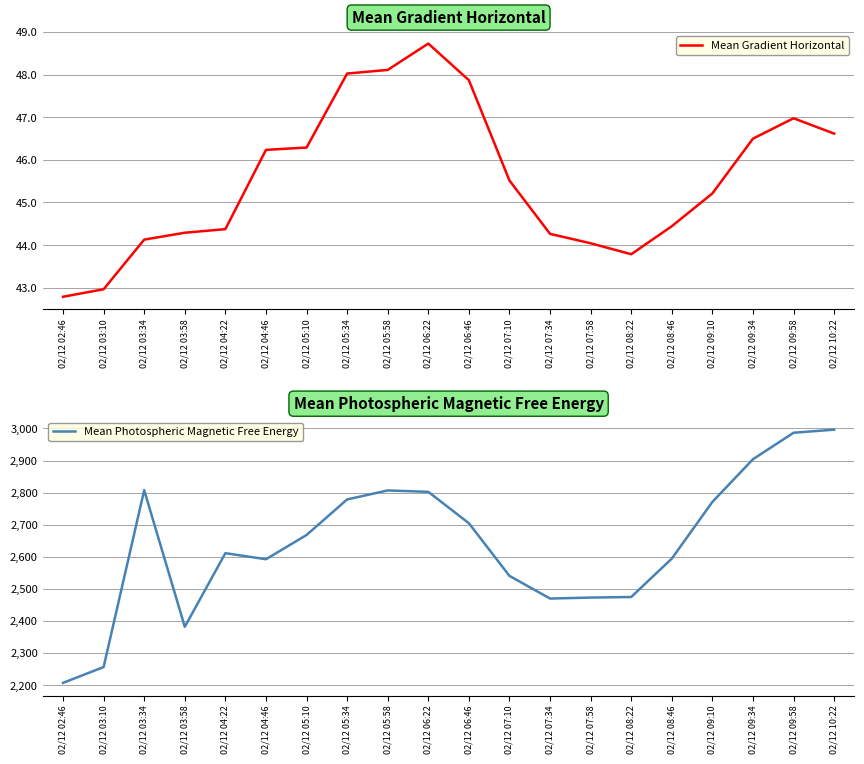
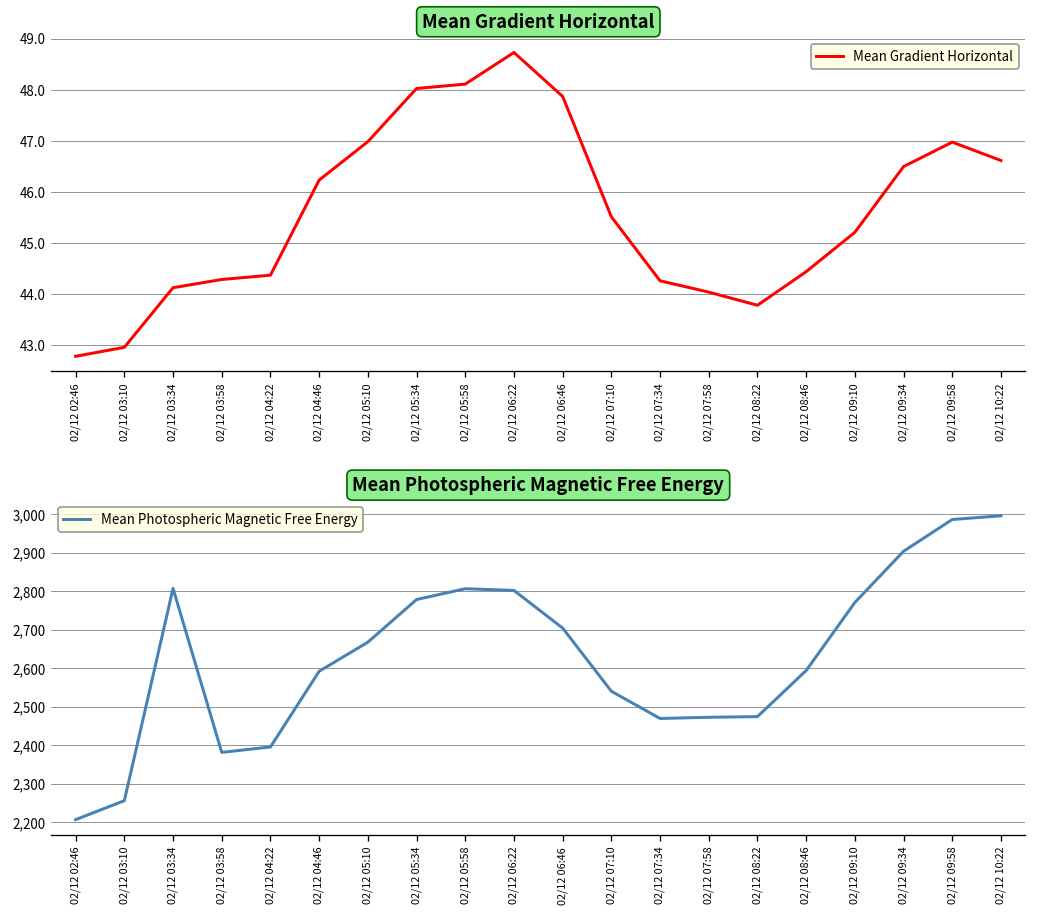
Mean Gradient Horizontal, 02/12 05:10: 46.3 -> 47.0
Mean Photospheric Magnetic Free Energy, 02/12 04:22: 2,610 -> 2,400
